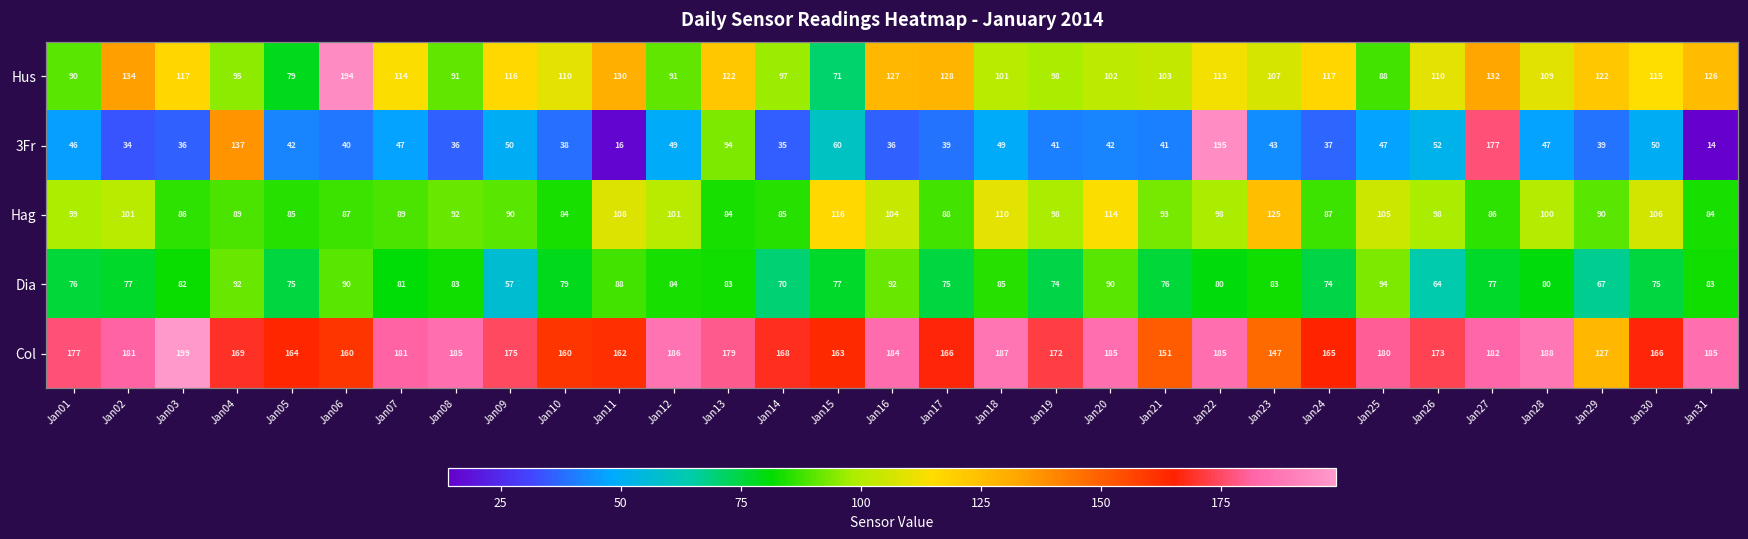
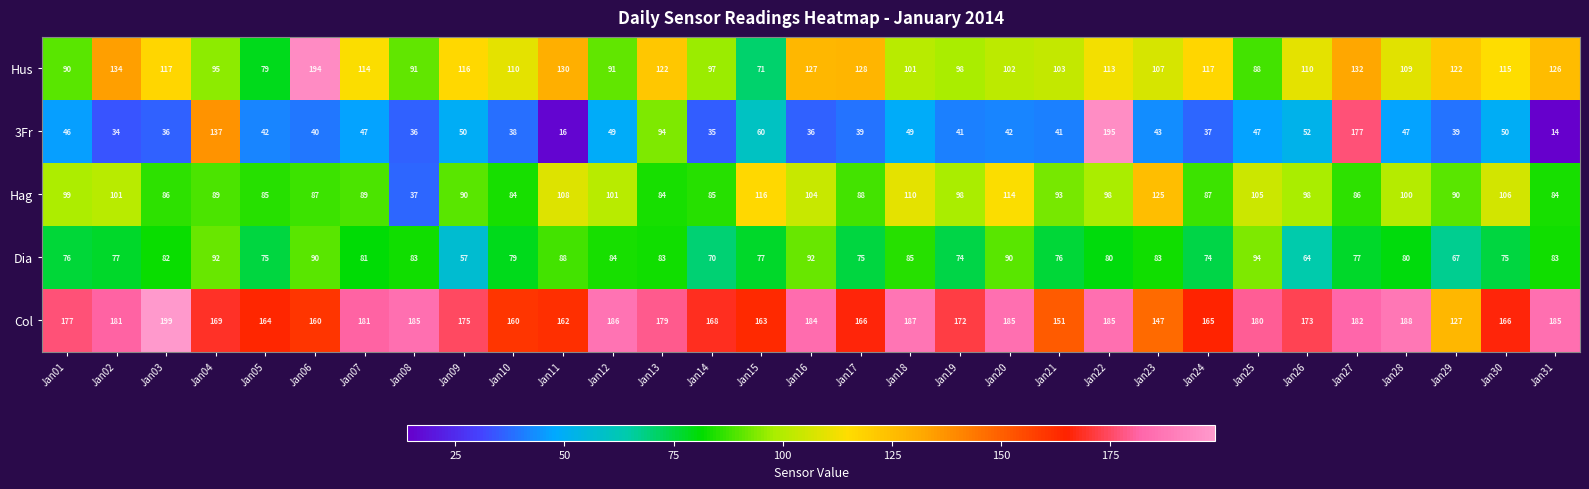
Hag, Jan08: 92 -> 37
